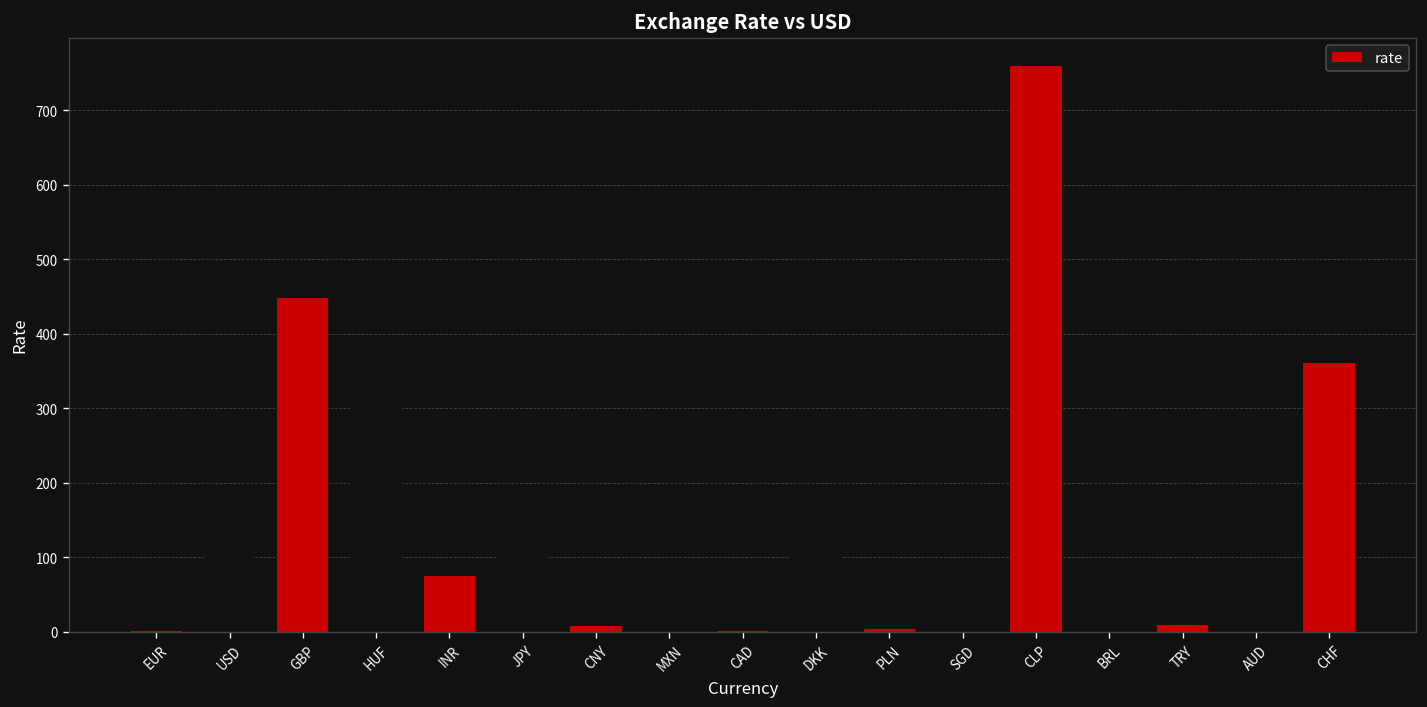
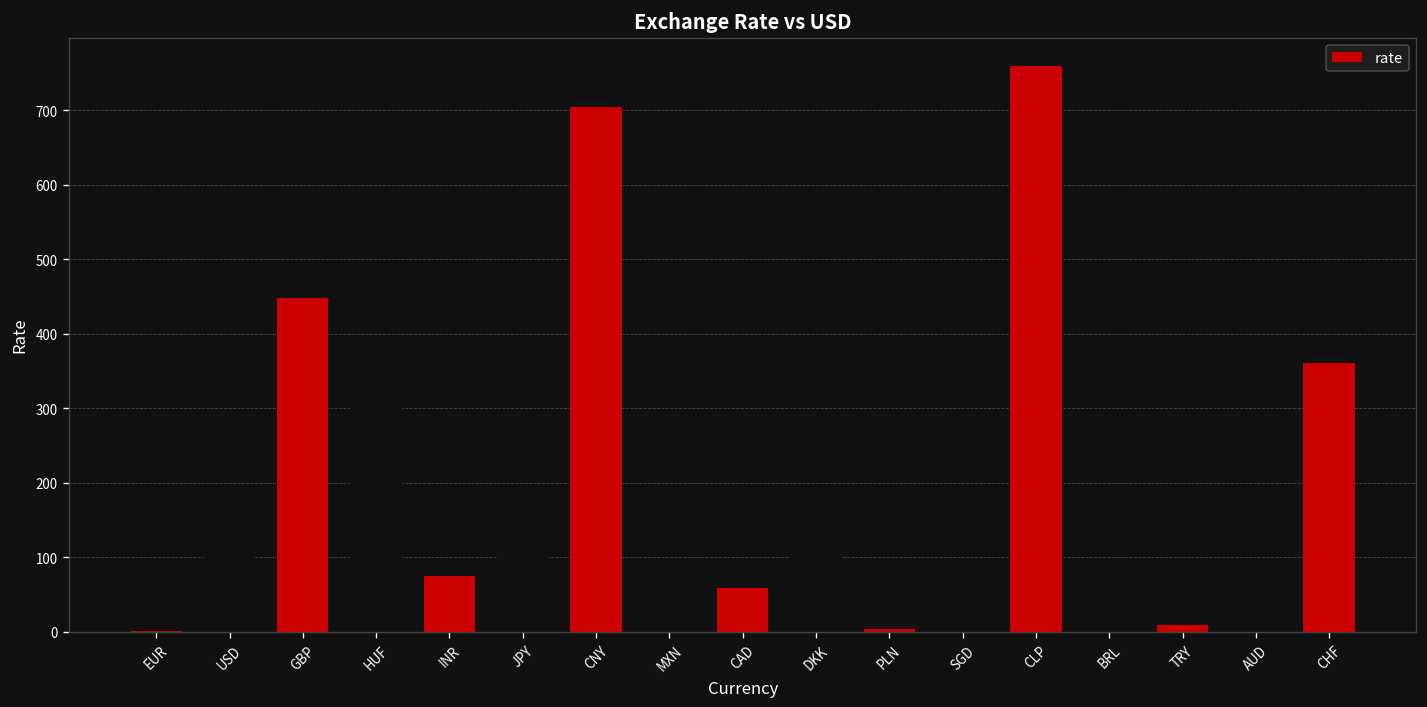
CNY: 10 -> 700
CAD: 0 -> 60
